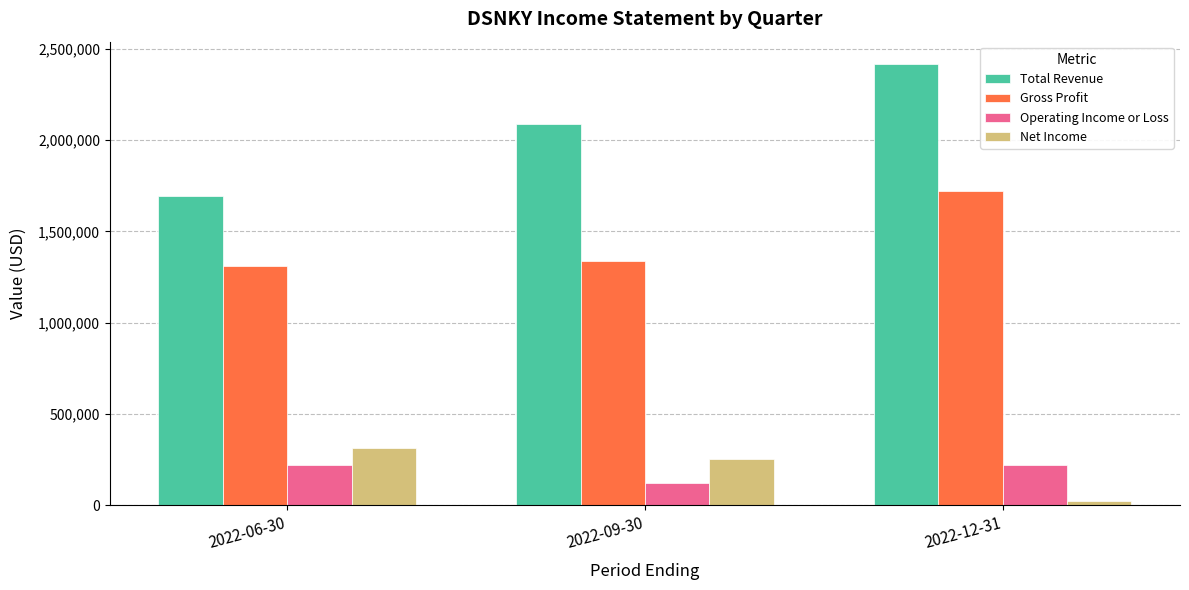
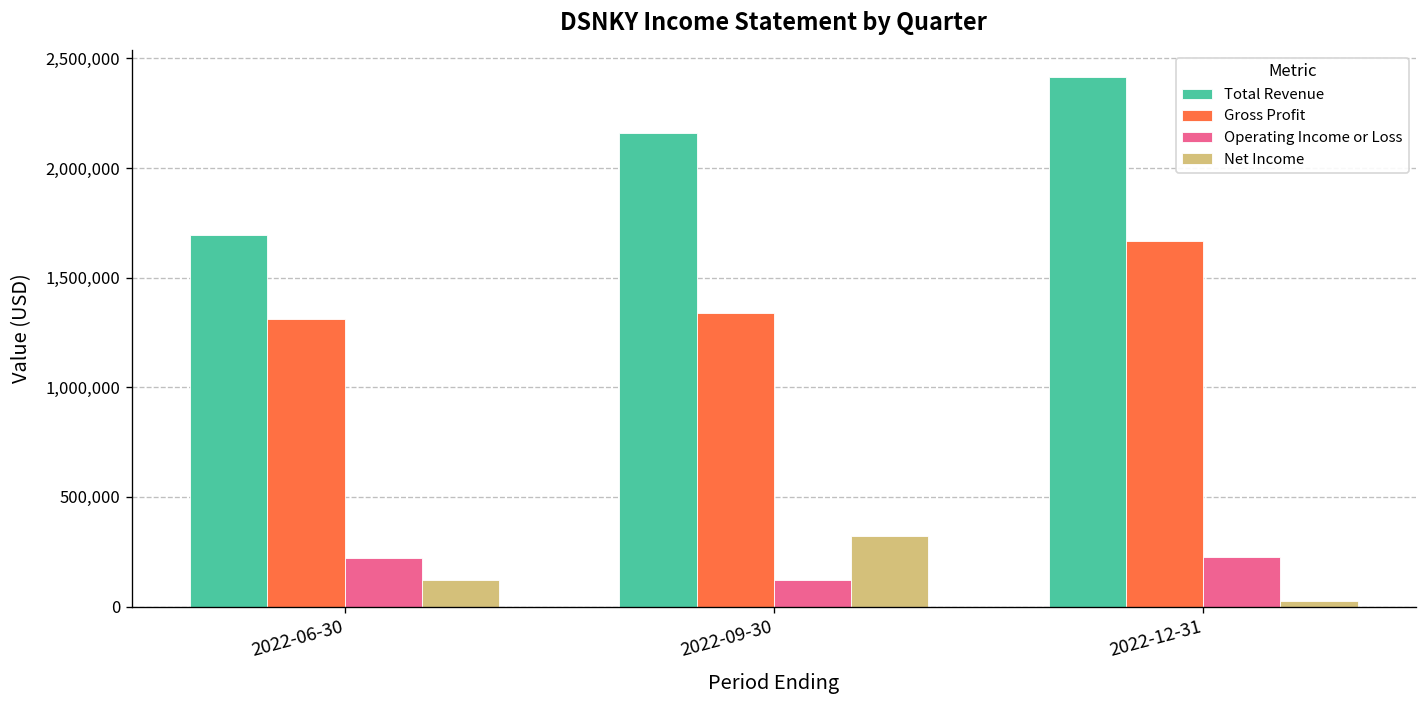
Net Income, 2022-06-30: 310,000 -> 120,000
Total Revenue, 2022-09-30: 2,090,000 -> 2,160,000
Net Income, 2022-09-30: 250,000 -> 320,000
Gross Profit, 2022-12-31: 1,720,000 -> 1,670,000
